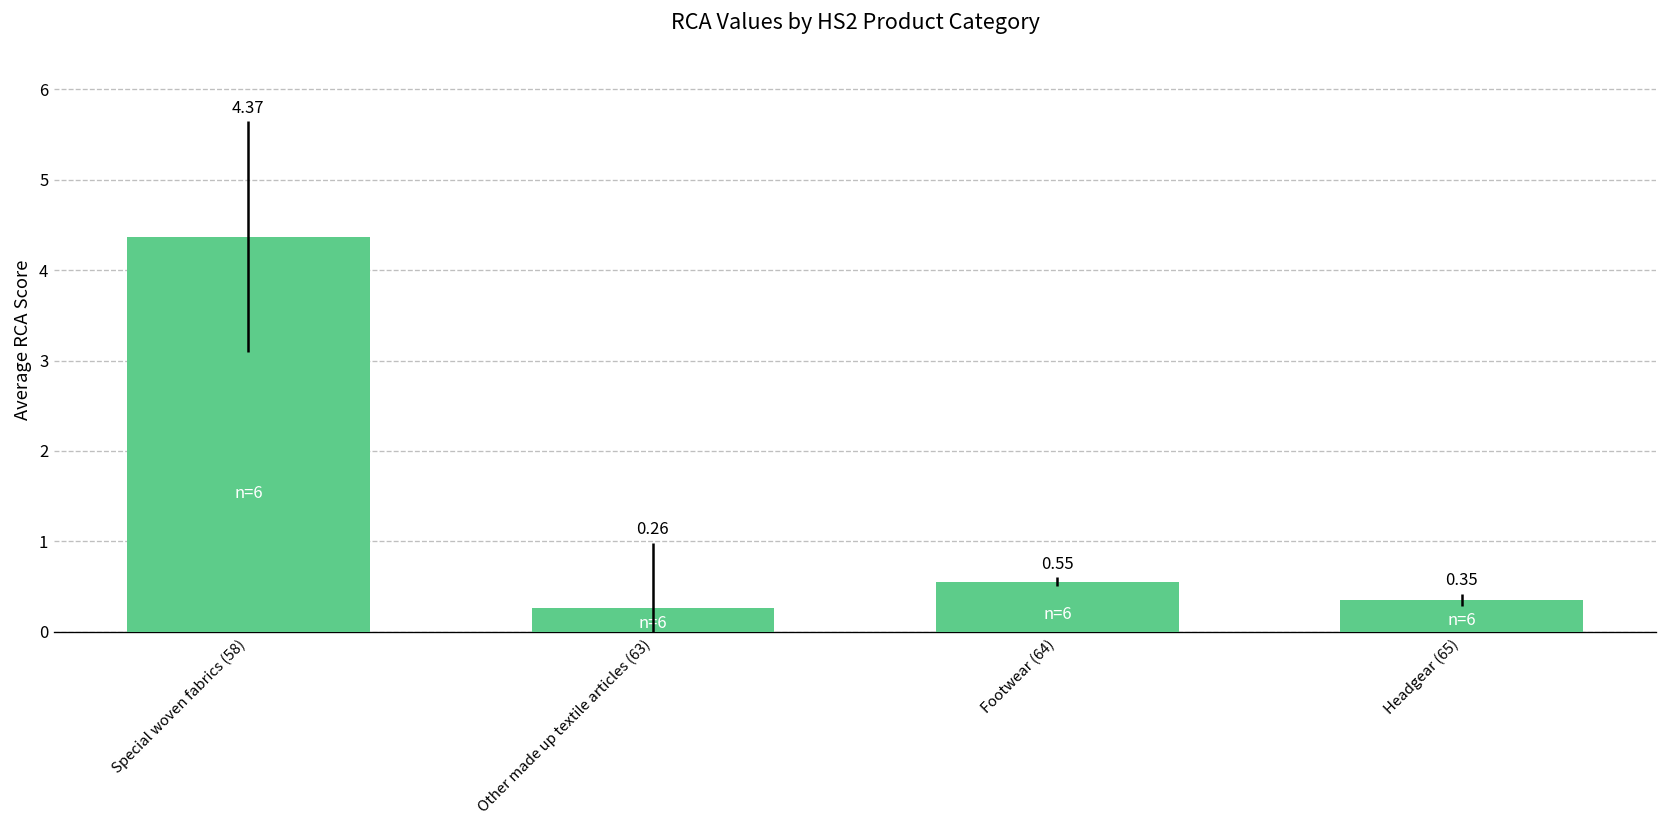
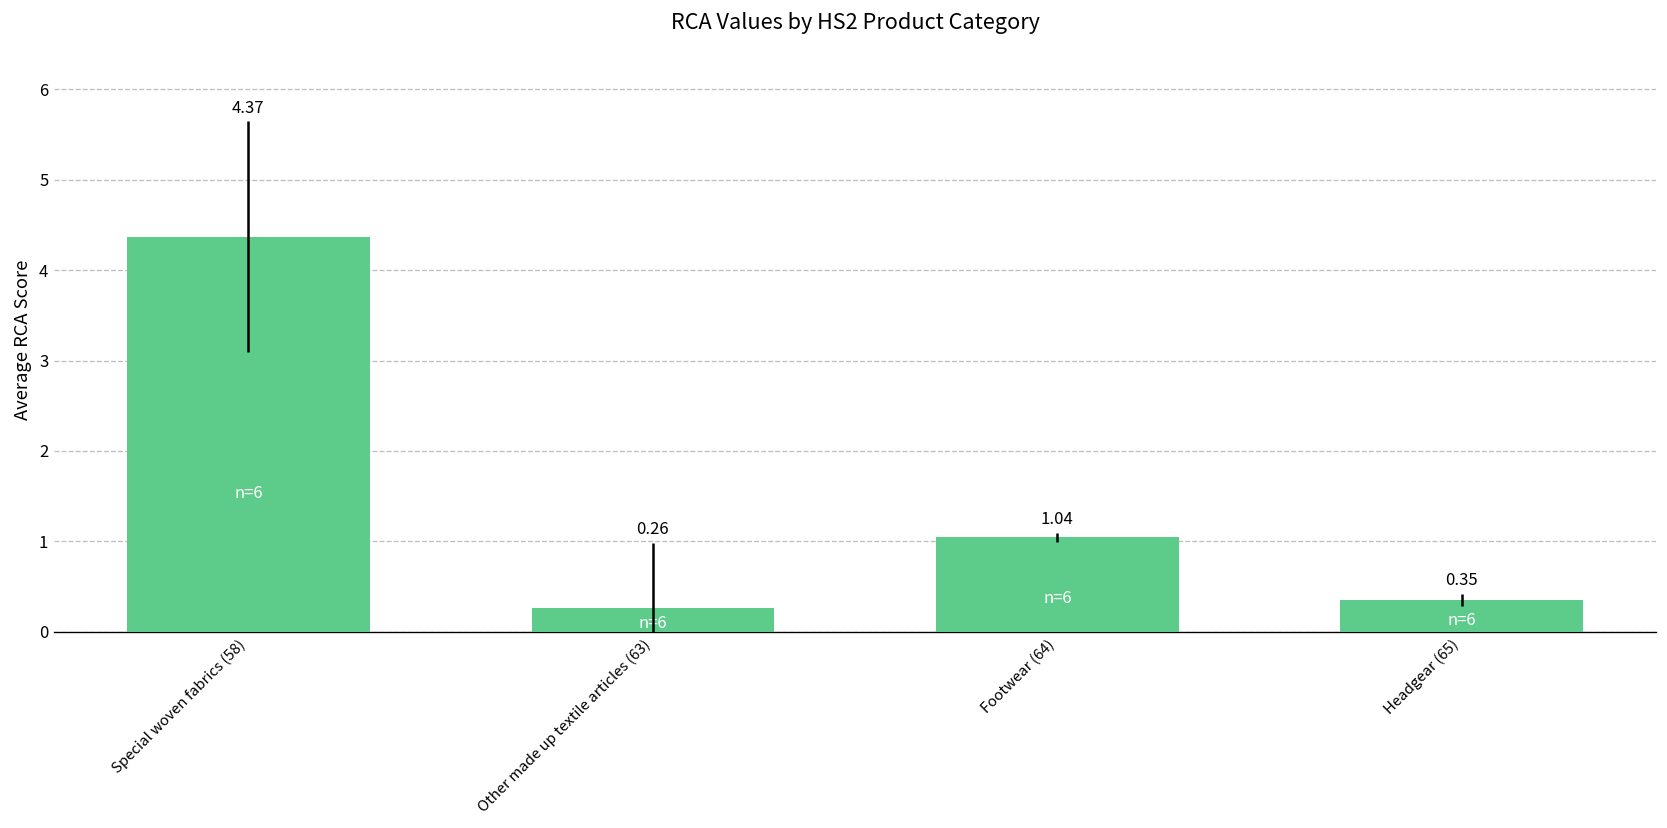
Footwear (64): 0.55 -> 1.04
